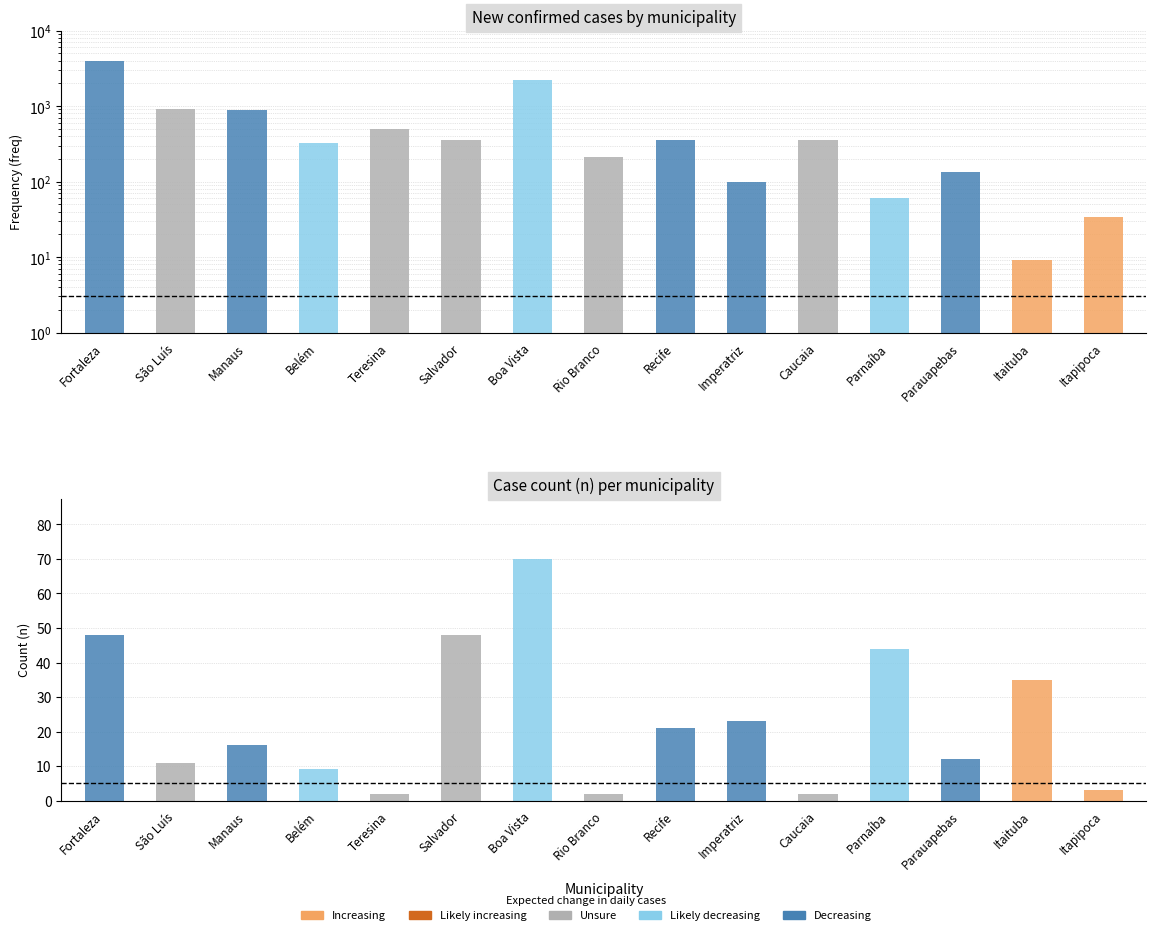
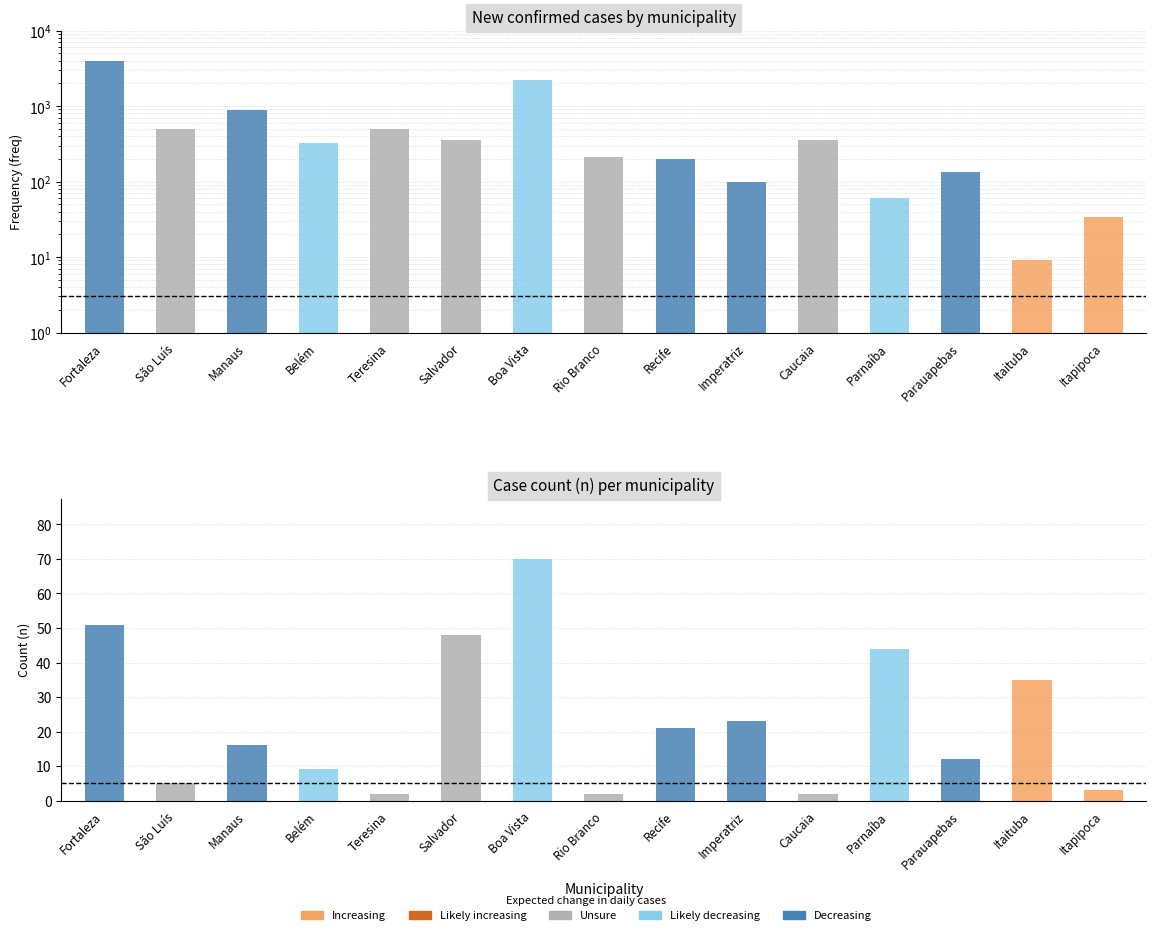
New confirmed cases by municipality, São Luís: 900 -> 500
New confirmed cases by municipality, Recife: 400 -> 200
Case count (n) per municipality, Fortaleza: 48 -> 51
Case count (n) per municipality, São Luís: 11 -> 5
